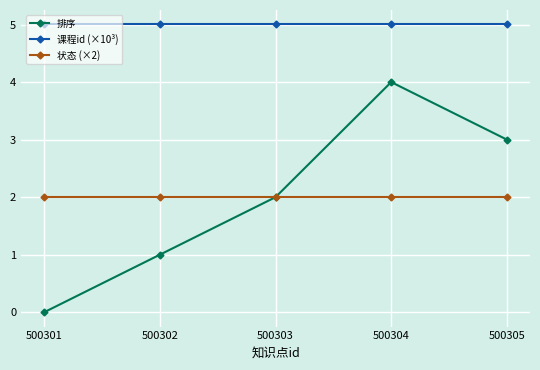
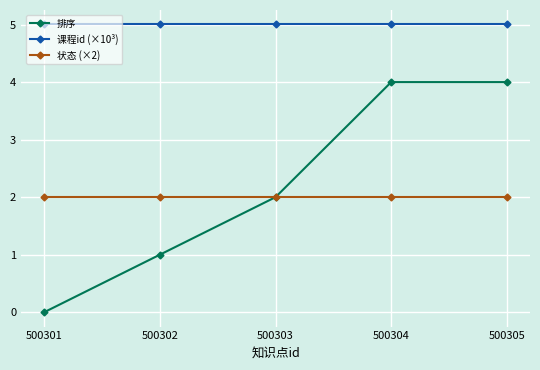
排序, 500305: 3 -> 4
